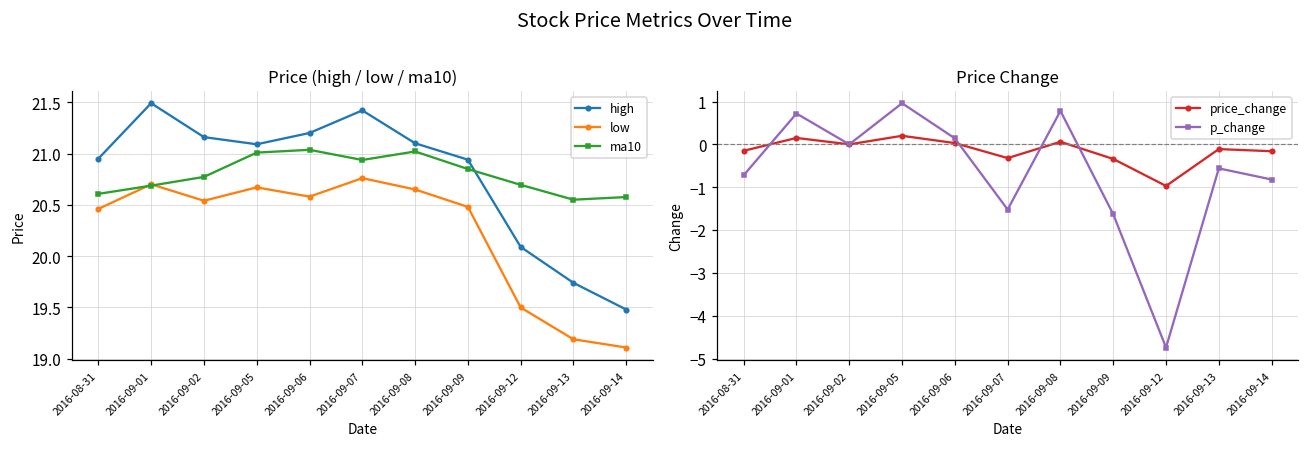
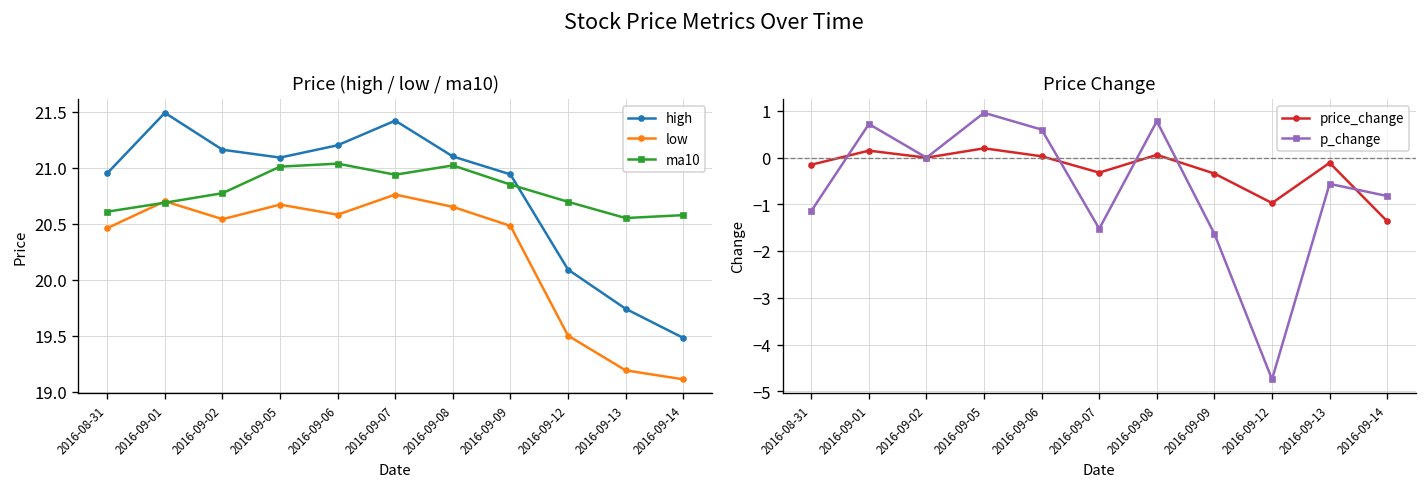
Price Change, p_change, 2016-08-31: -0.7 -> -1.1
Price Change, p_change, 2016-09-06: 0.1 -> 0.6
Price Change, price_change, 2016-09-14: -0.2 -> -1.4
